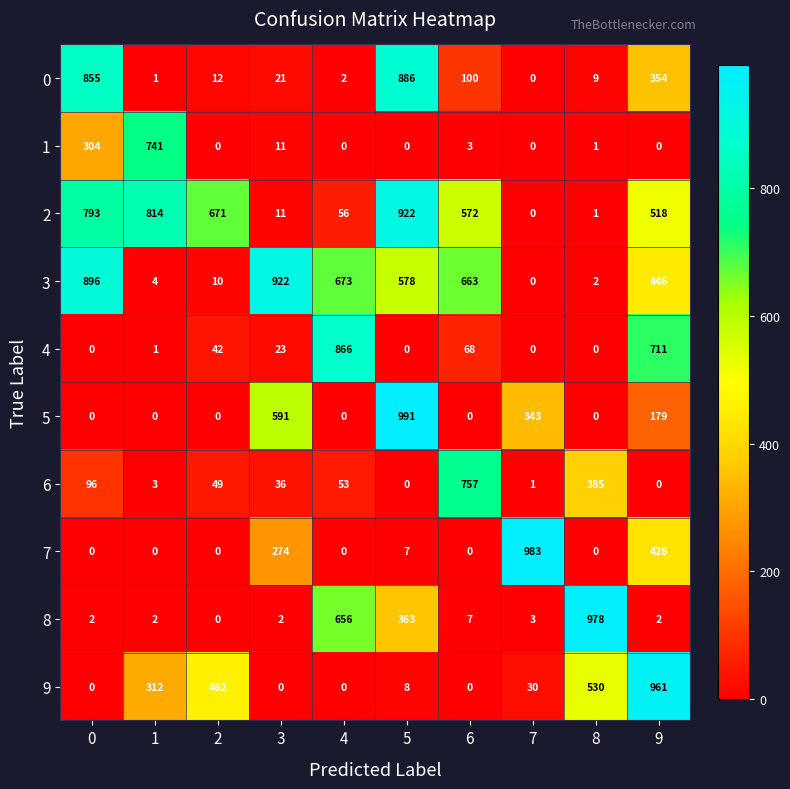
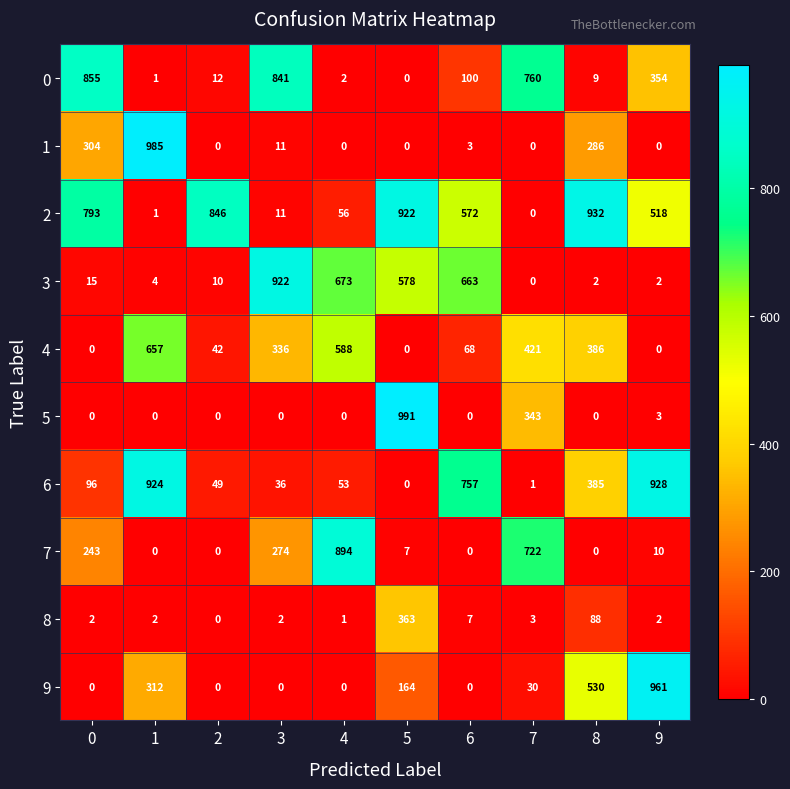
0, 3: 21 -> 841
0, 5: 886 -> 0
0, 7: 0 -> 760
1, 1: 741 -> 985
1, 8: 1 -> 286
2, 1: 814 -> 1
2, 2: 671 -> 846
2, 8: 1 -> 932
3, 0: 896 -> 15
3, 9: 446 -> 2
4, 1: 1 -> 657
4, 3: 23 -> 336
4, 4: 866 -> 588
4, 7: 0 -> 421
4, 8: 0 -> 386
4, 9: 711 -> 0
5, 3: 591 -> 0
5, 9: 179 -> 3
6, 1: 3 -> 924
6, 9: 0 -> 928
7, 0: 0 -> 243
7, 4: 0 -> 894
7, 7: 983 -> 722
7, 9: 426 -> 10
8, 4: 656 -> 1
8, 8: 978 -> 88
9, 2: 462 -> 0
9, 5: 8 -> 164
